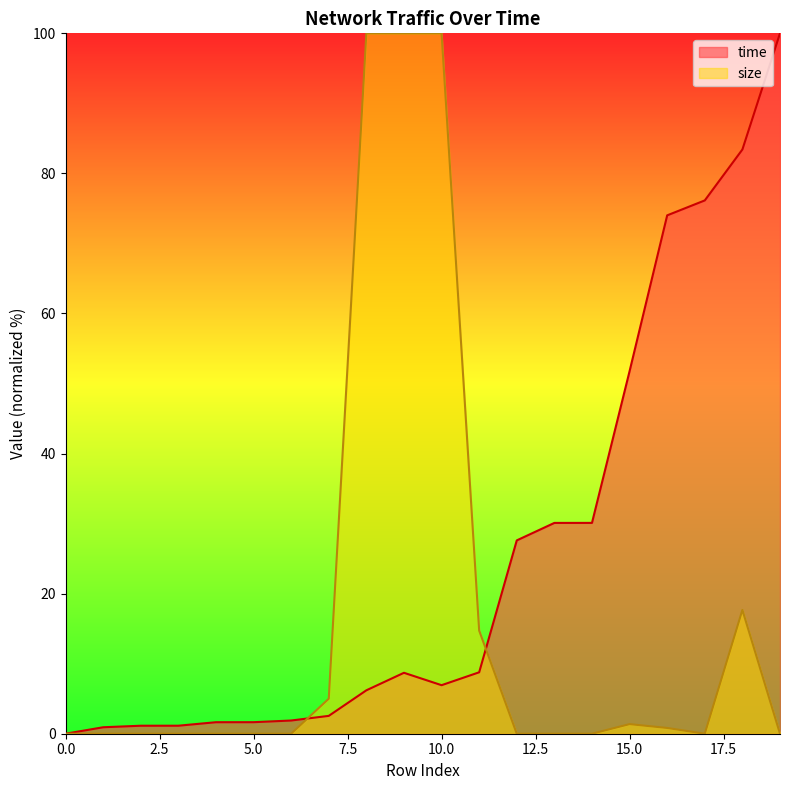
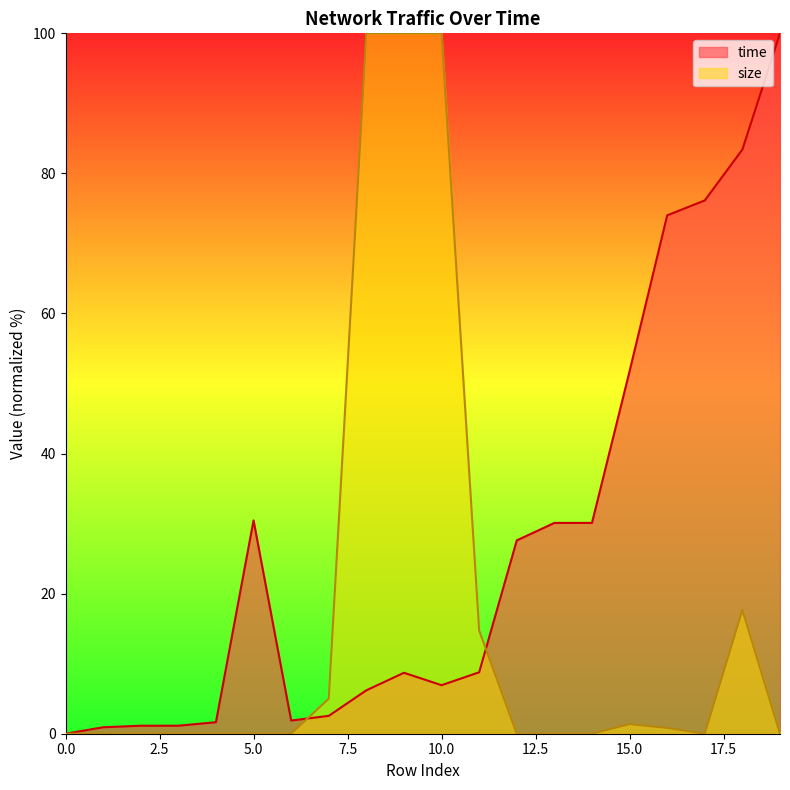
time, 5.0: 2 -> 30
